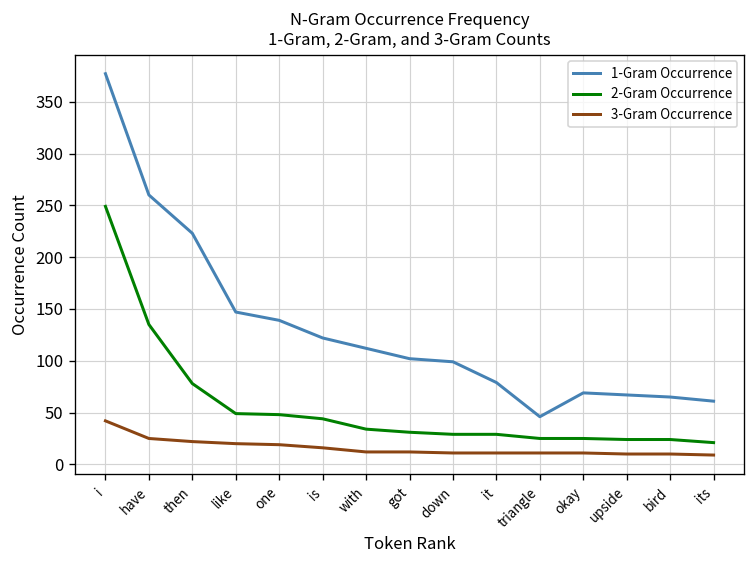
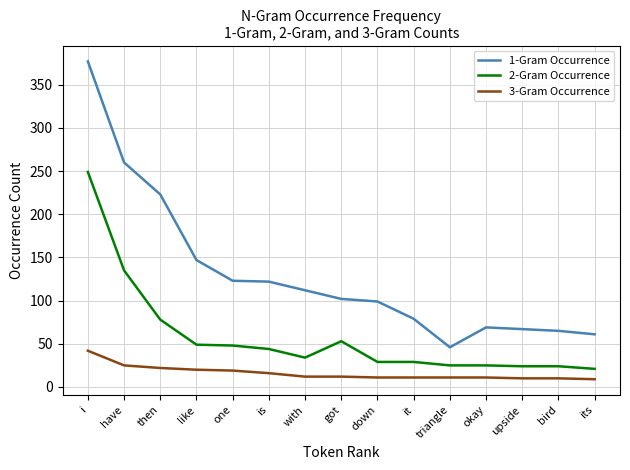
1-Gram Occurrence, one: 140 -> 120
2-Gram Occurrence, got: 30 -> 50
